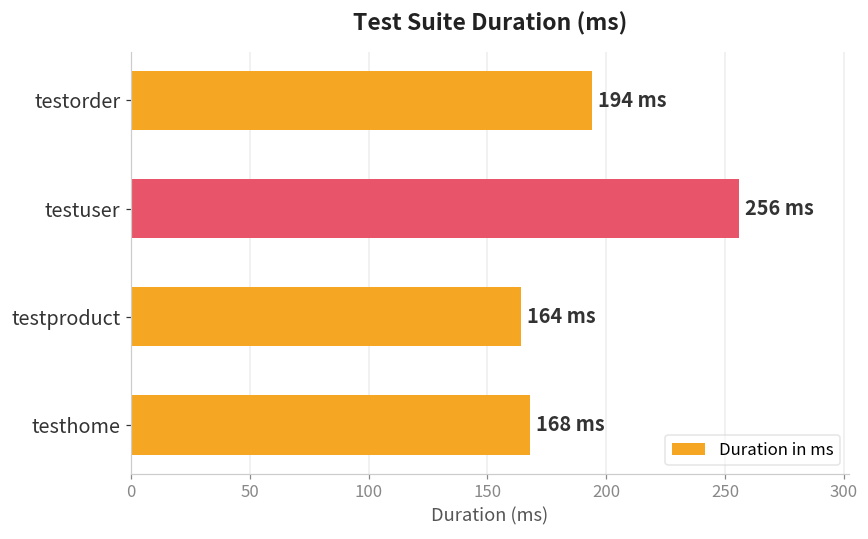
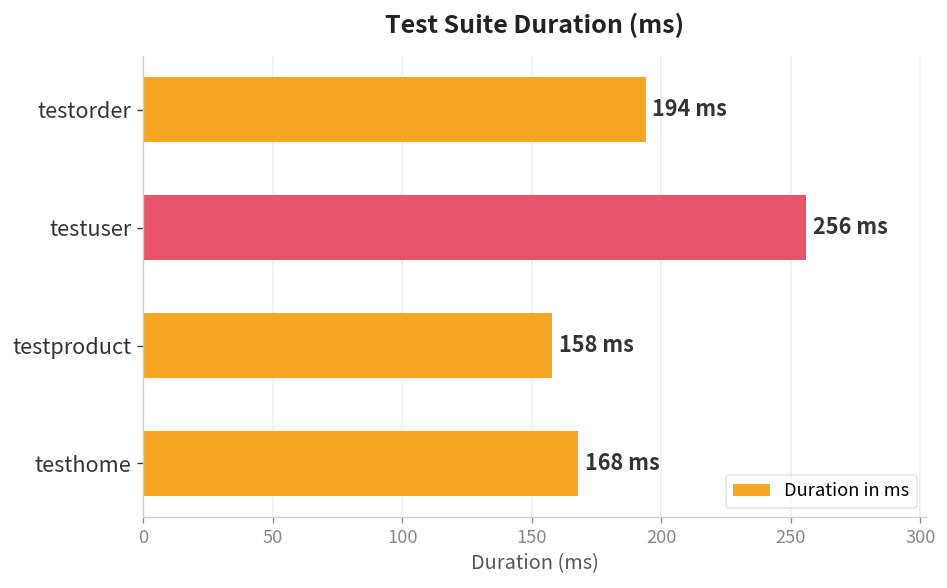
testproduct: 164 -> 158
